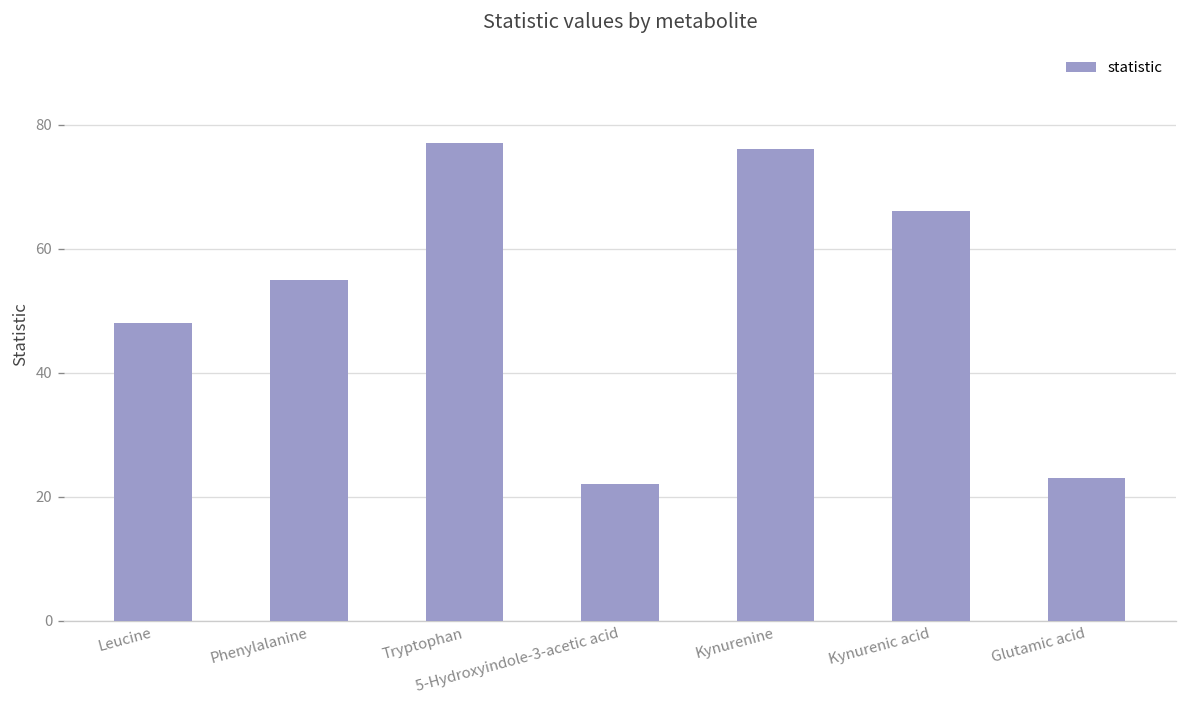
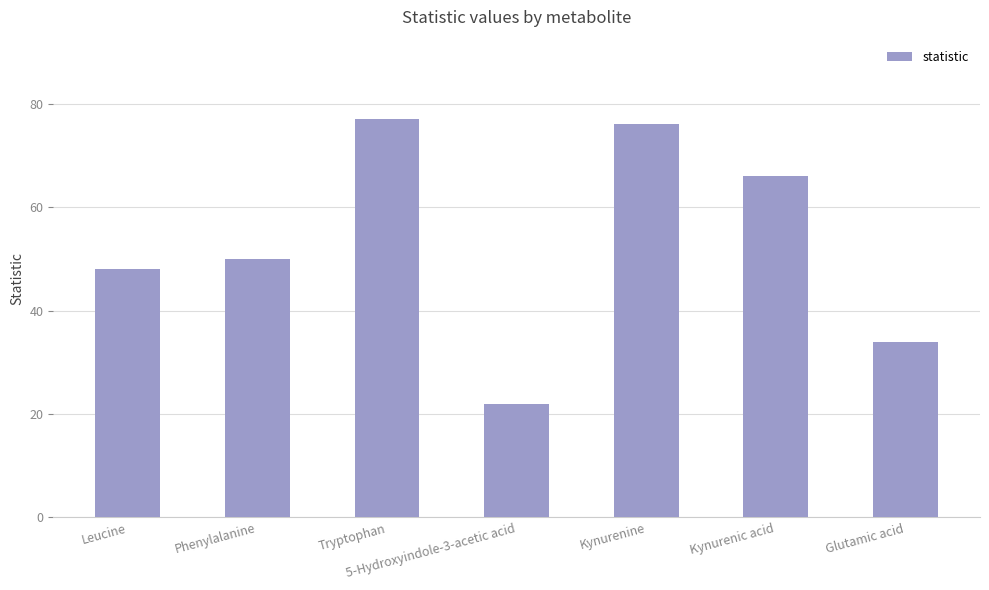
Phenylalanine: 55 -> 50
Glutamic acid: 23 -> 34
